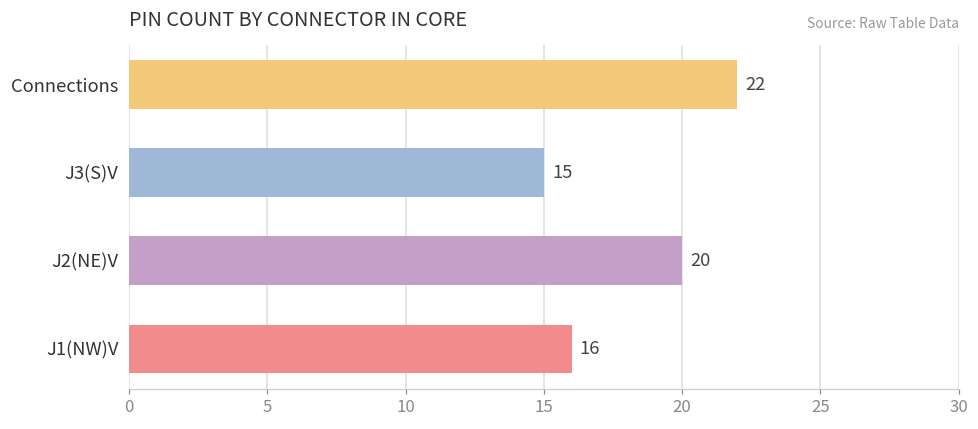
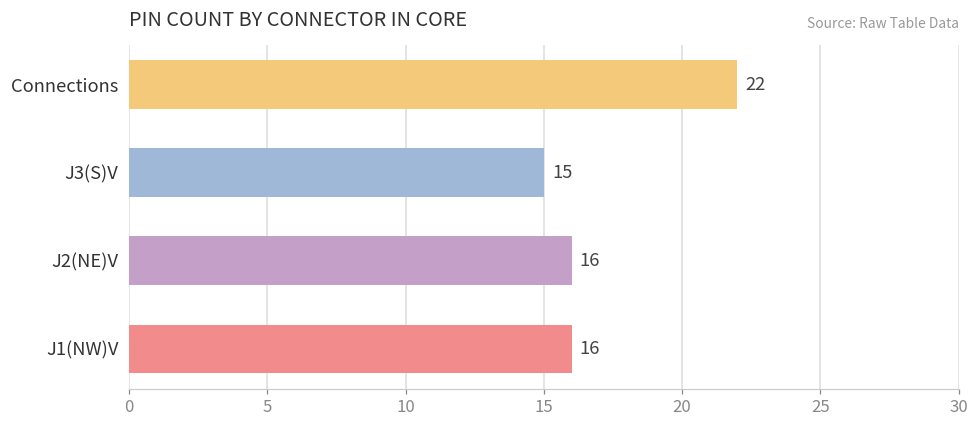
J2(NE)V: 20 -> 16
